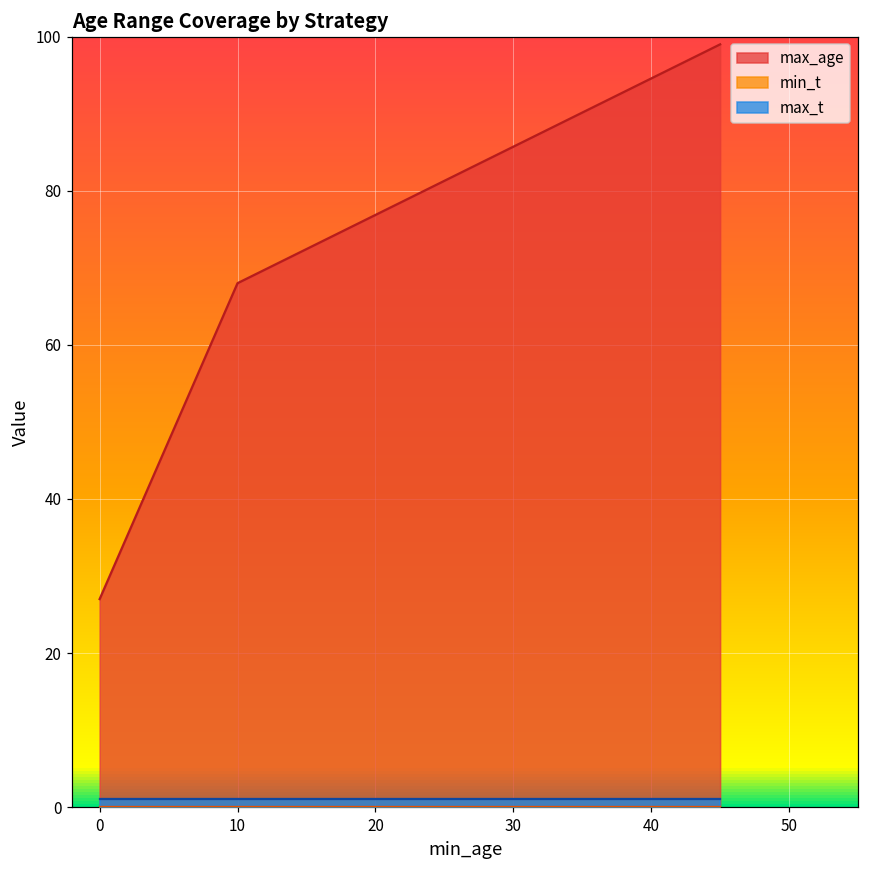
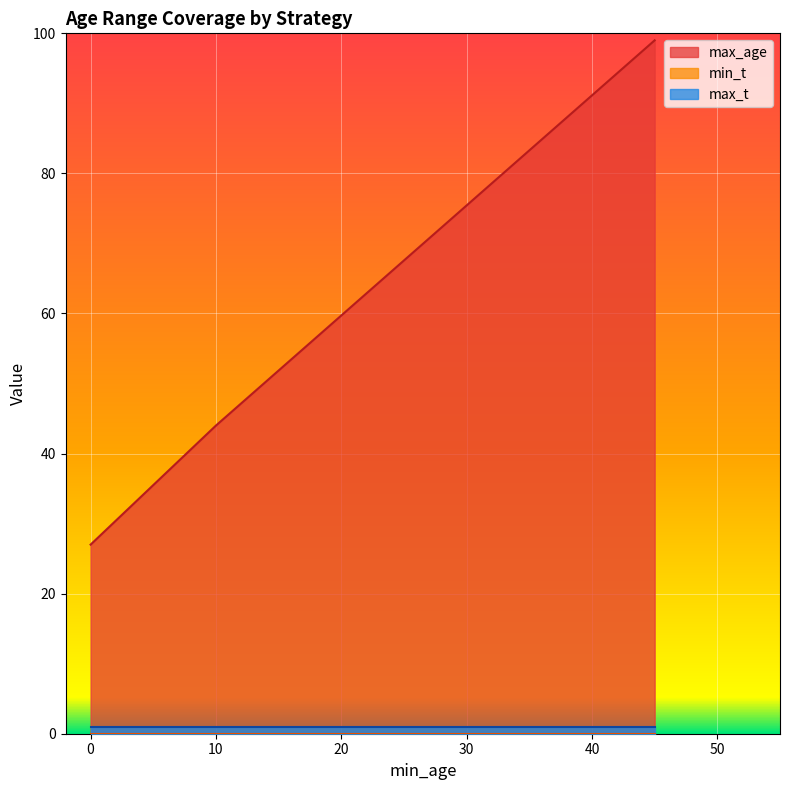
max_age, 10: 68 -> 44
